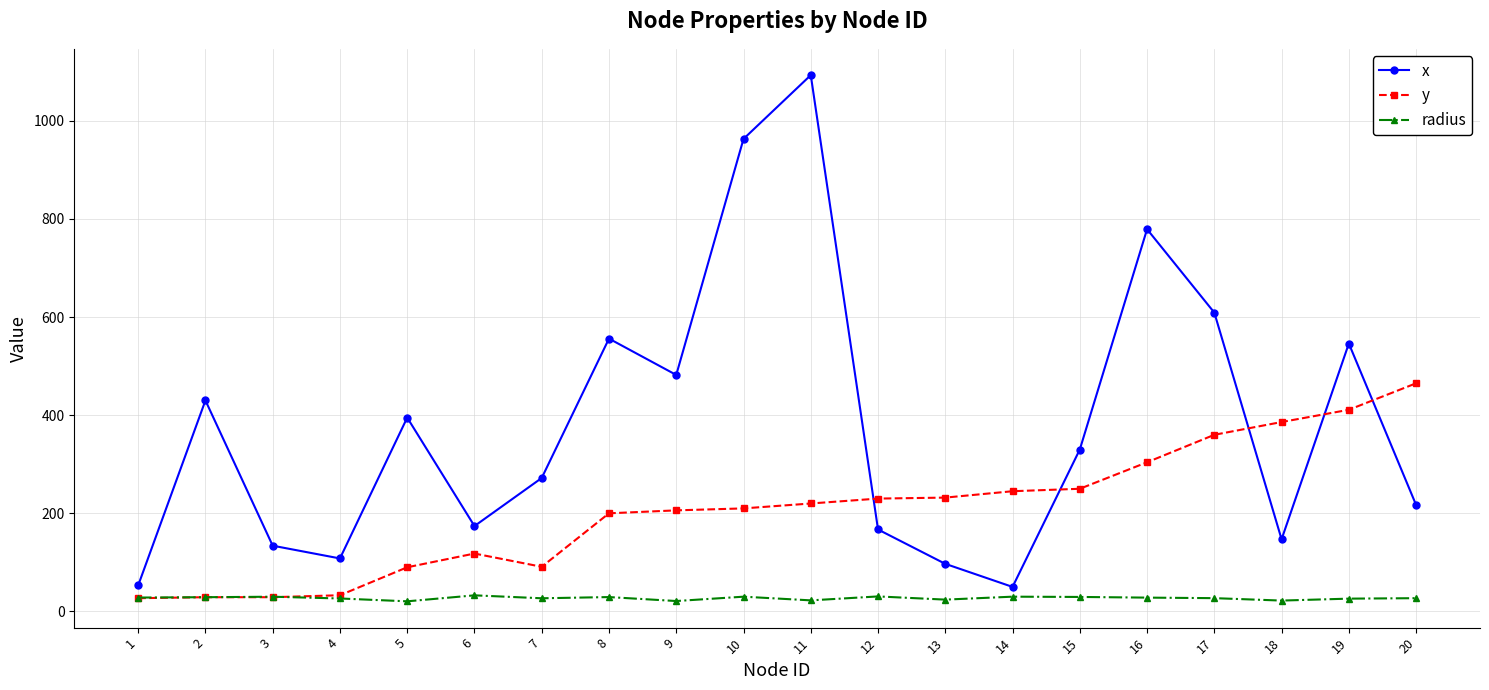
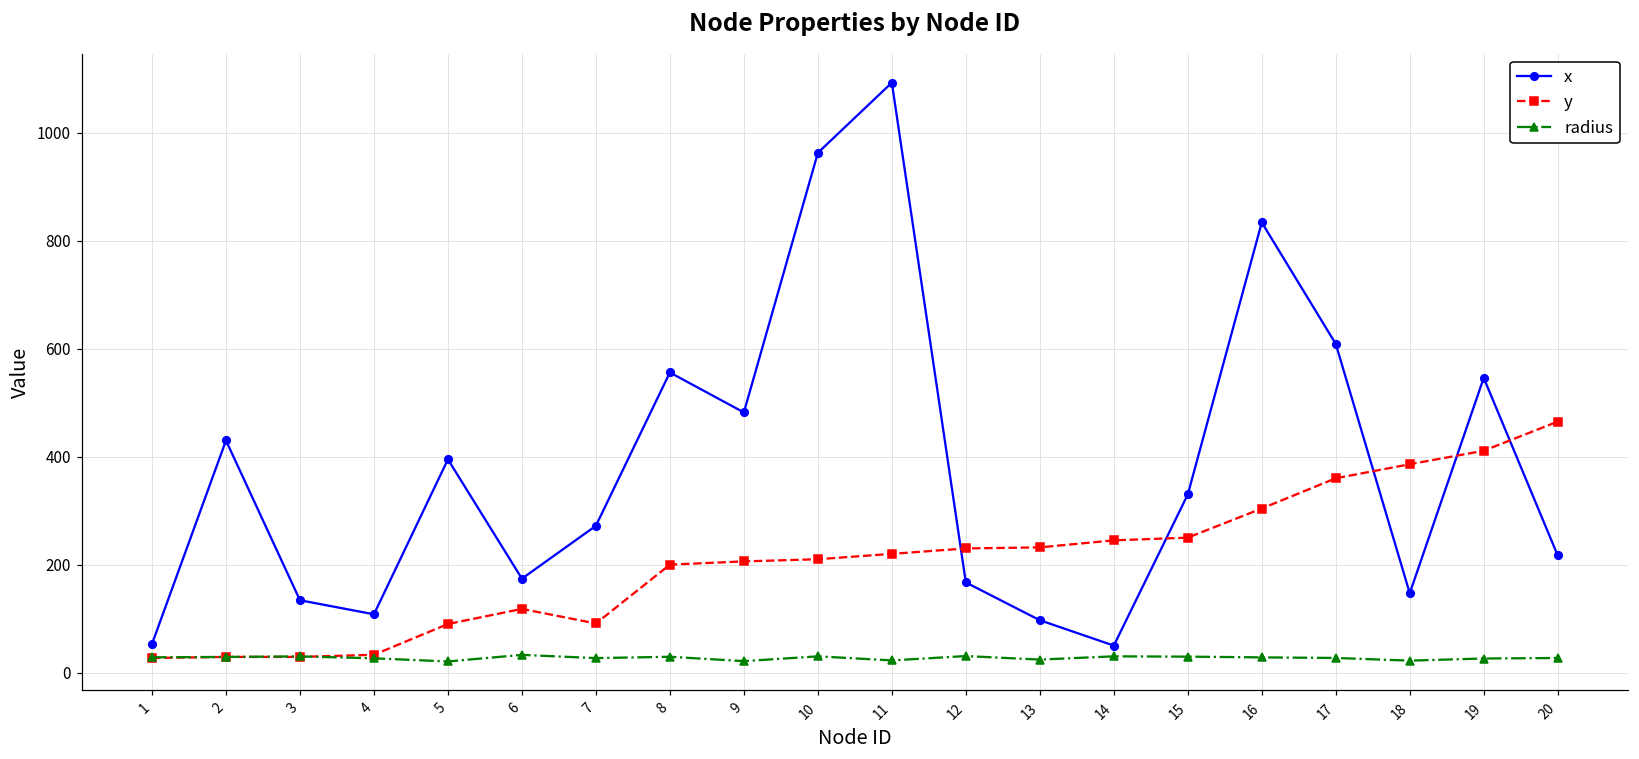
x, 16: 780 -> 830
